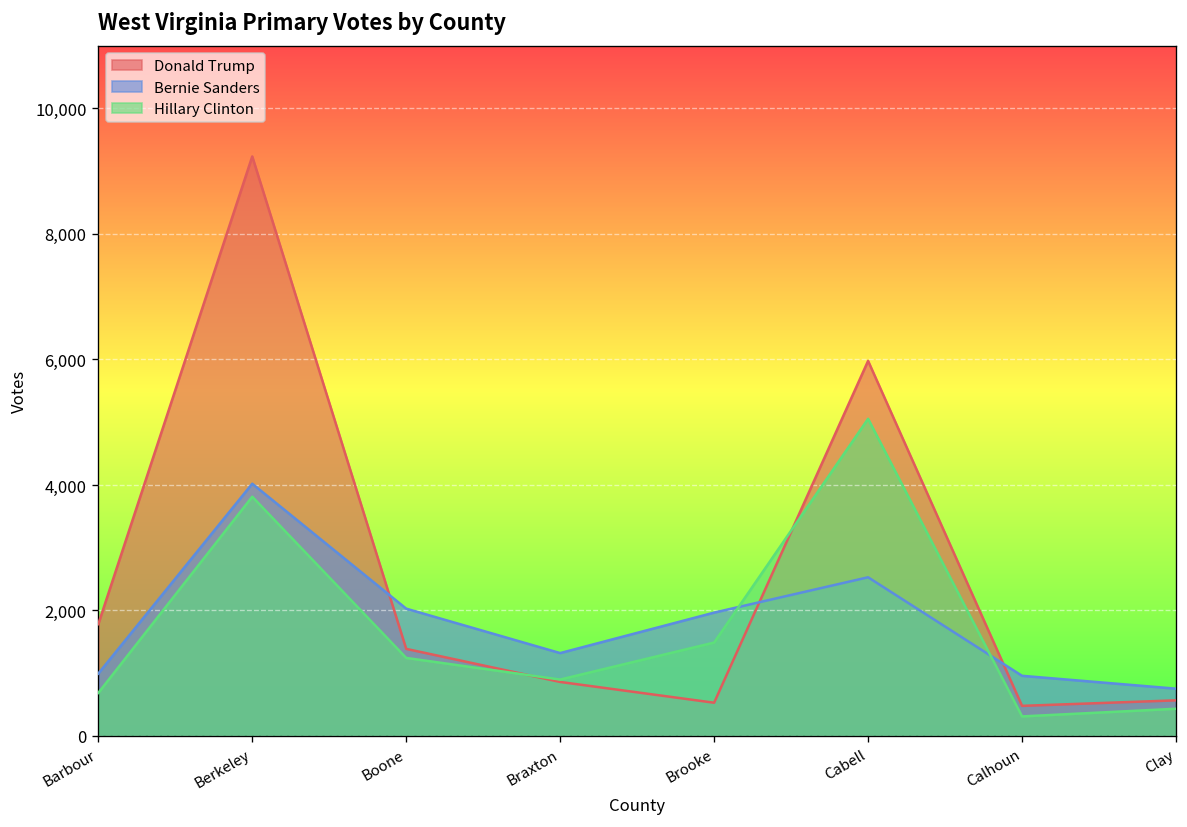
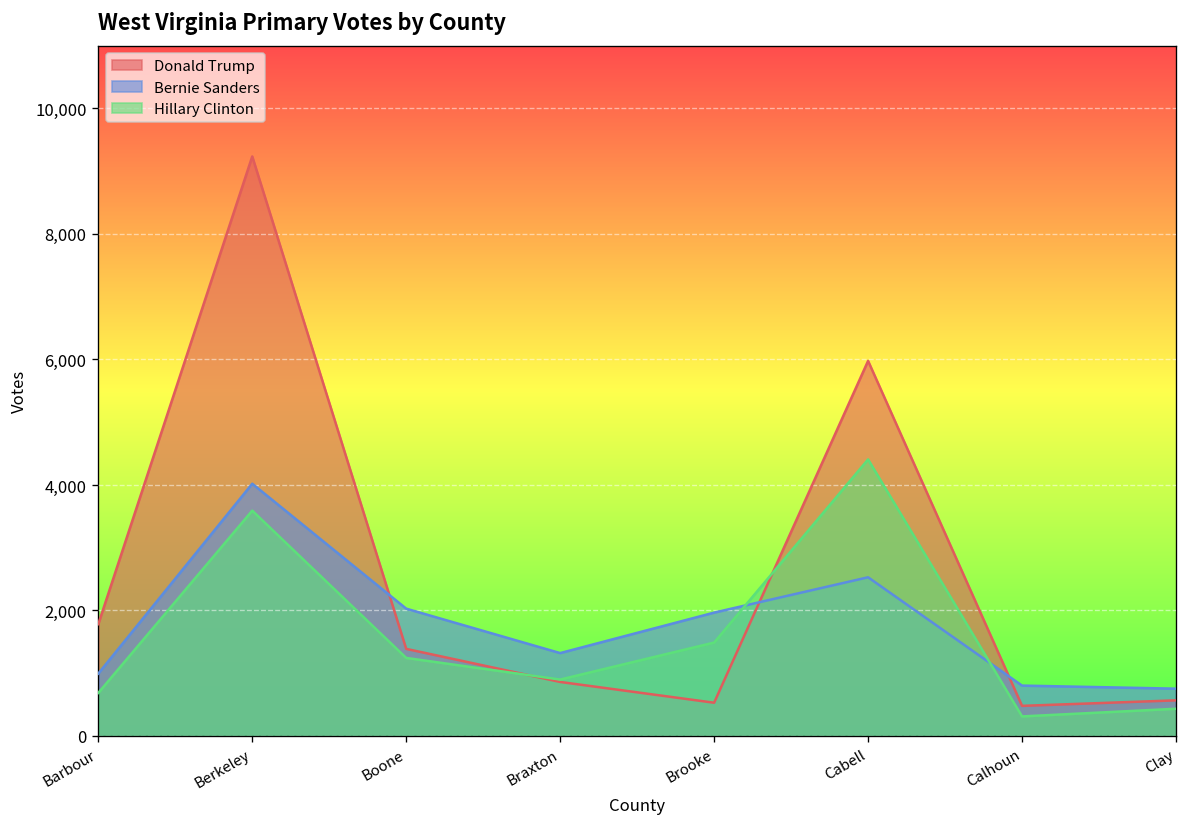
Hillary Clinton, Berkeley: 3,800 -> 3,600
Hillary Clinton, Cabell: 5,100 -> 4,400
Bernie Sanders, Calhoun: 1,000 -> 800
